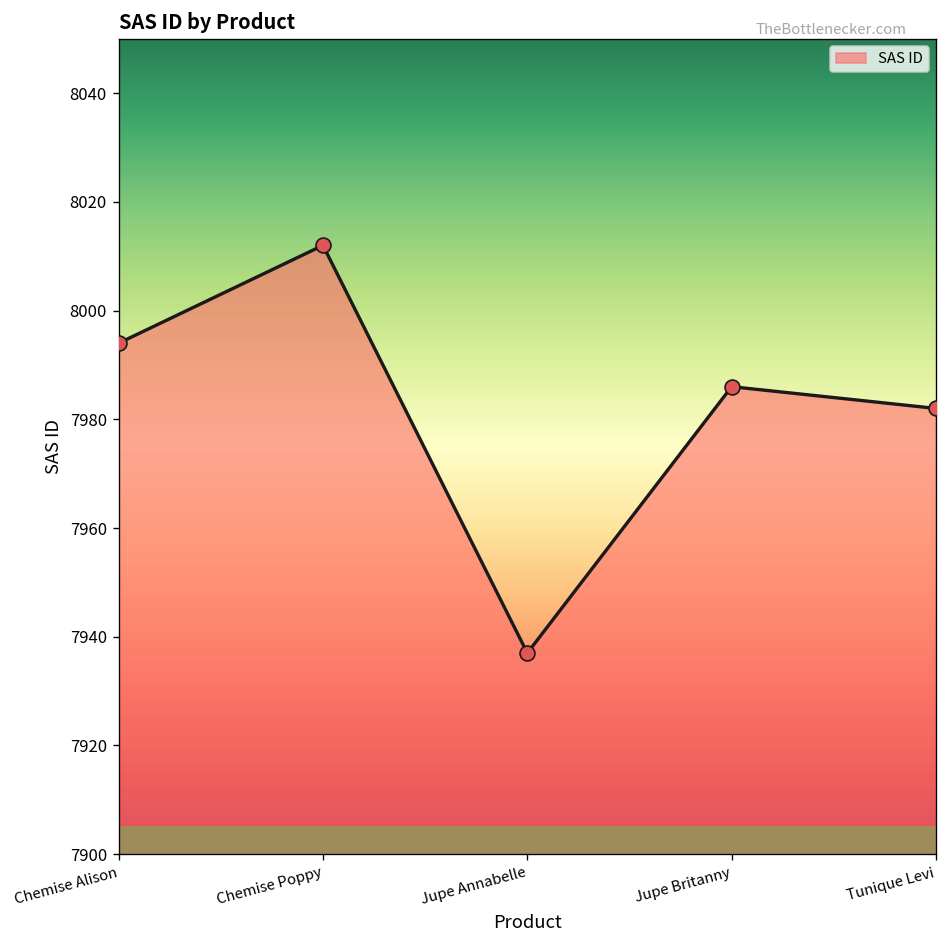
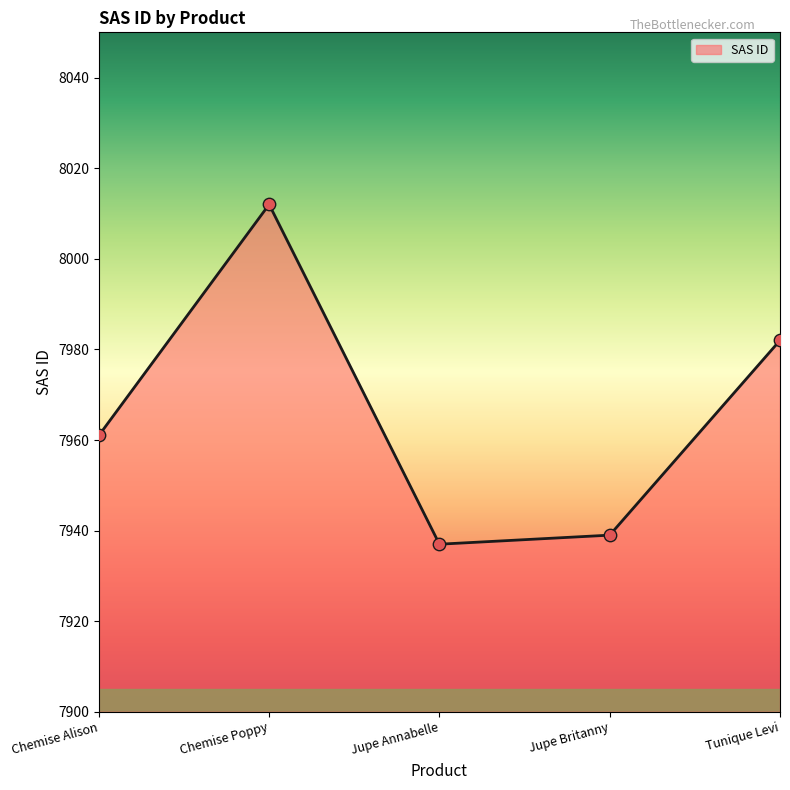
Chemise Alison: 7994 -> 7961
Jupe Britanny: 7986 -> 7939
